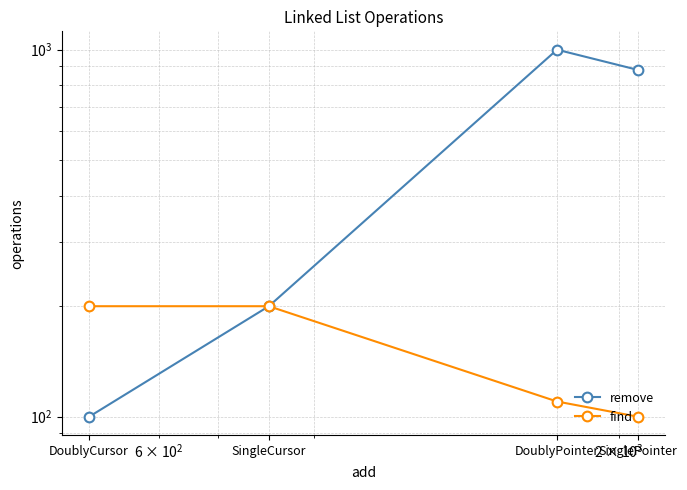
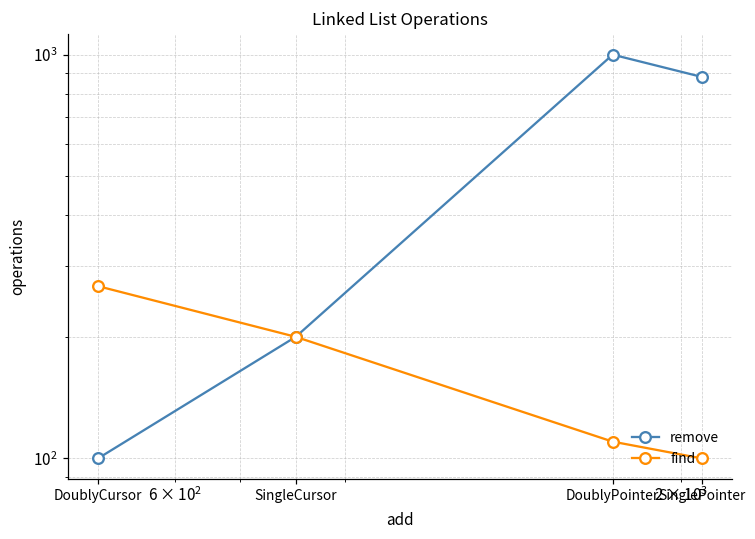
find, DoublyCursor: 200 -> 270
